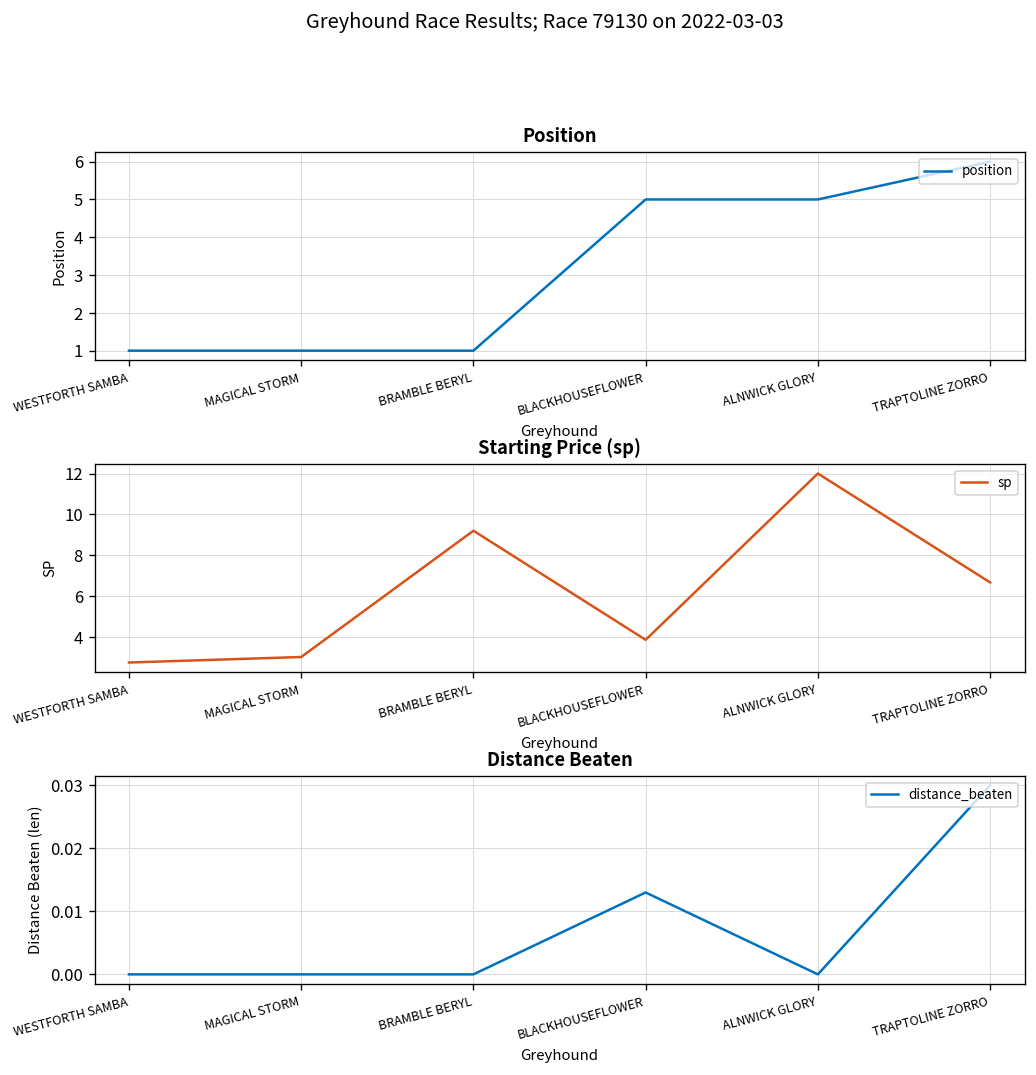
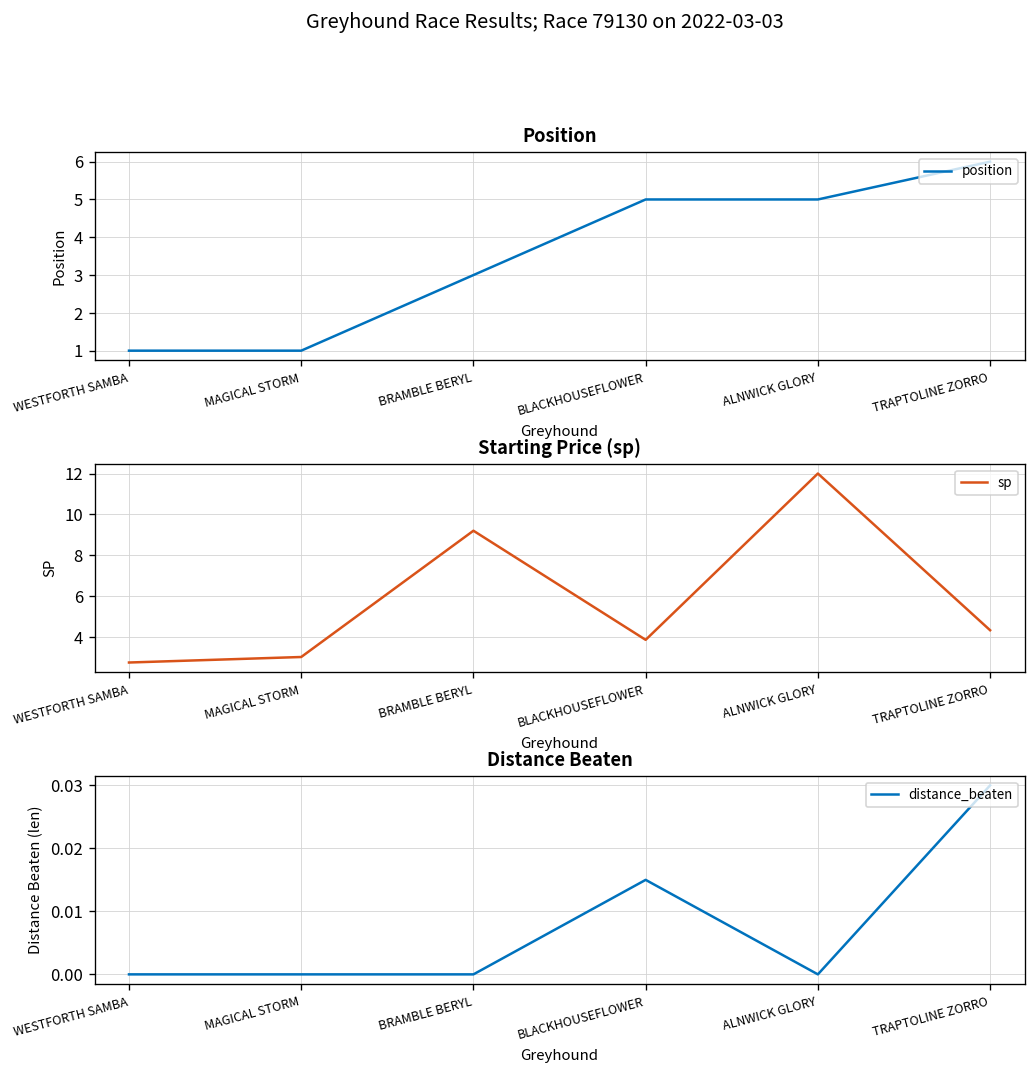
Position, BRAMBLE BERYL: 1 -> 3
Starting Price (sp), TRAPTOLINE ZORRO: 6.7 -> 4.3
Distance Beaten, BLACKHOUSEFLOWER: 0.013 -> 0.015
